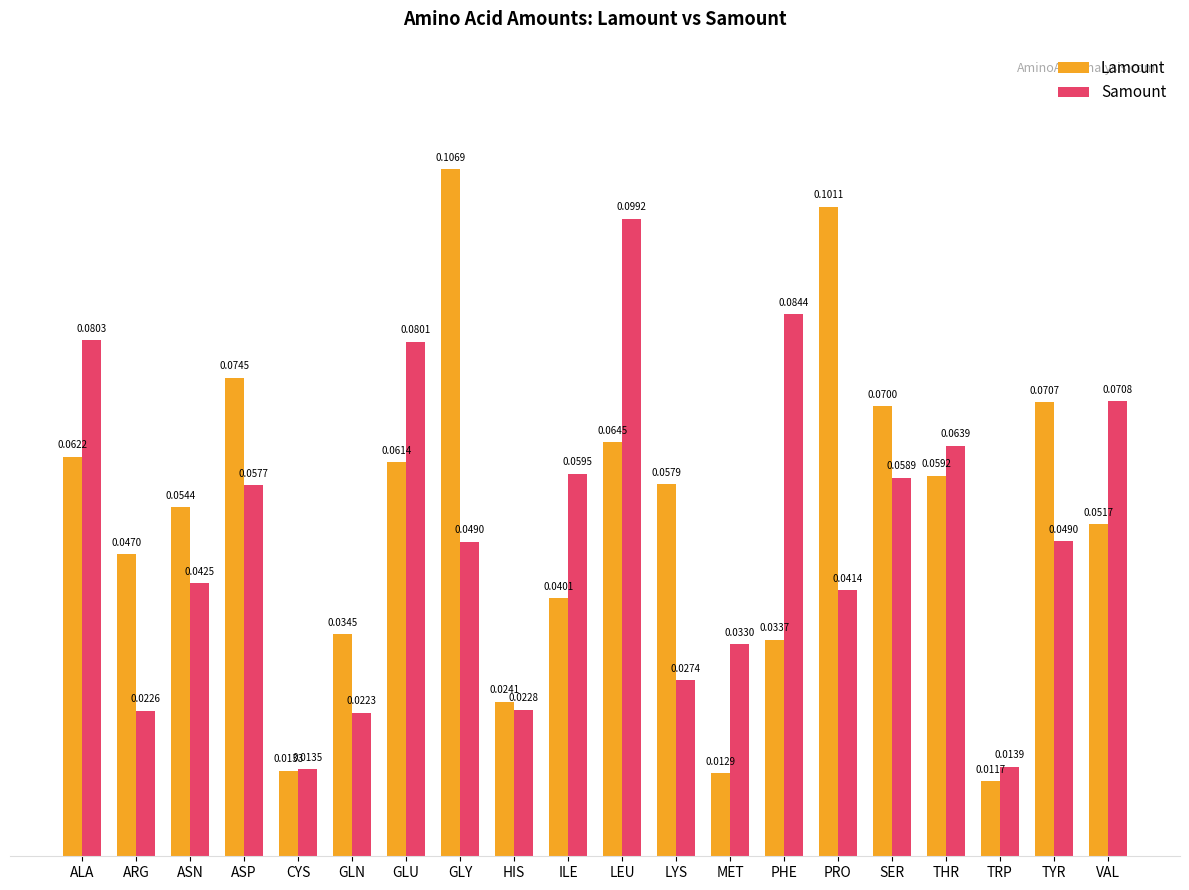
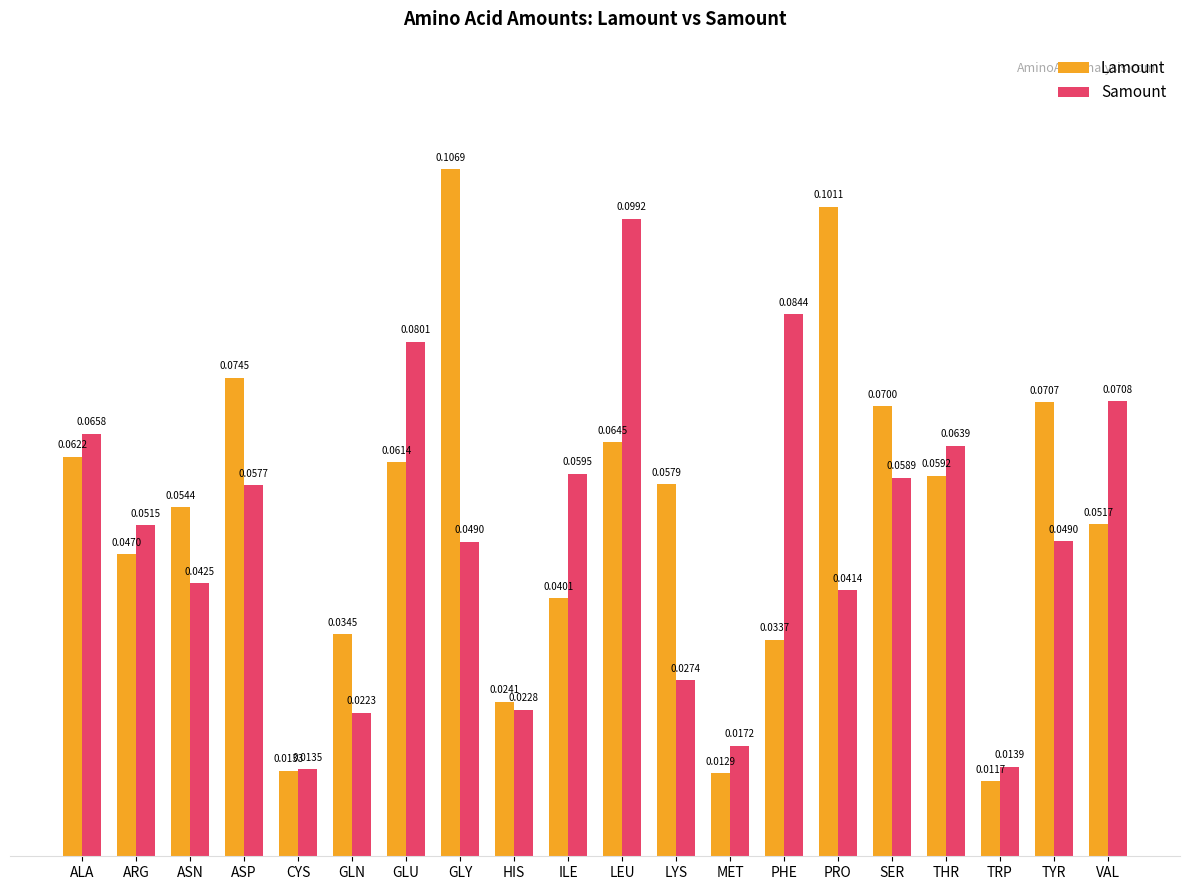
Samount, ALA: 0.0803 -> 0.0658
Samount, ARG: 0.0226 -> 0.0515
Samount, MET: 0.0330 -> 0.0172
